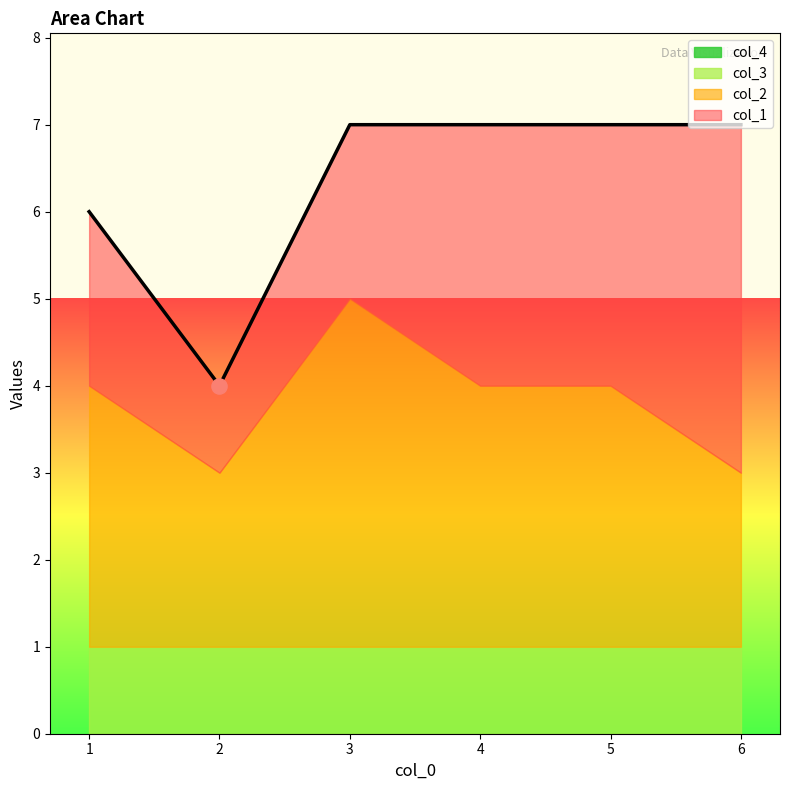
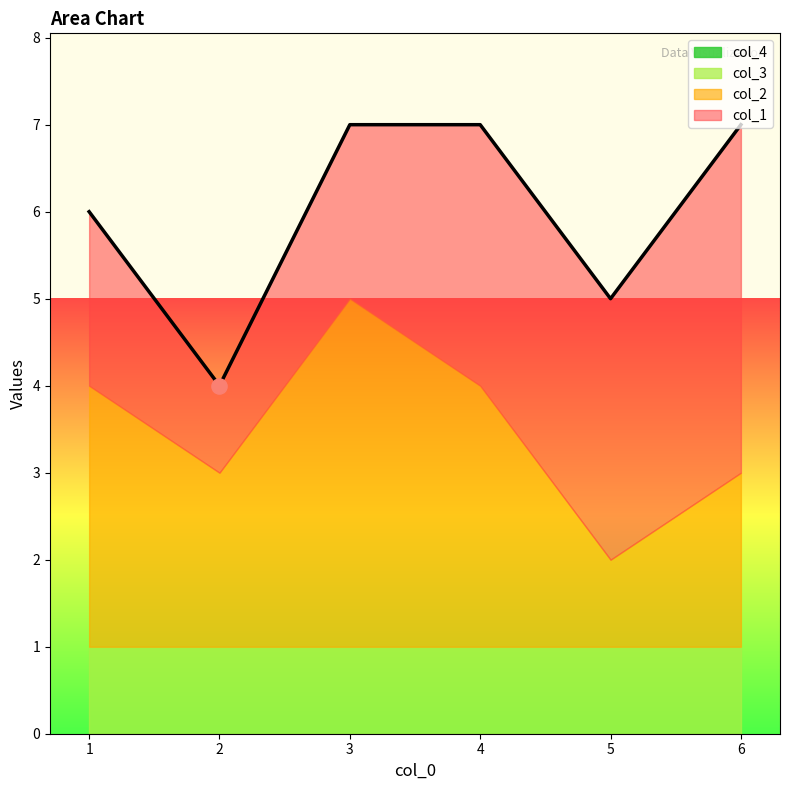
col_2, 5: 3 -> 1
